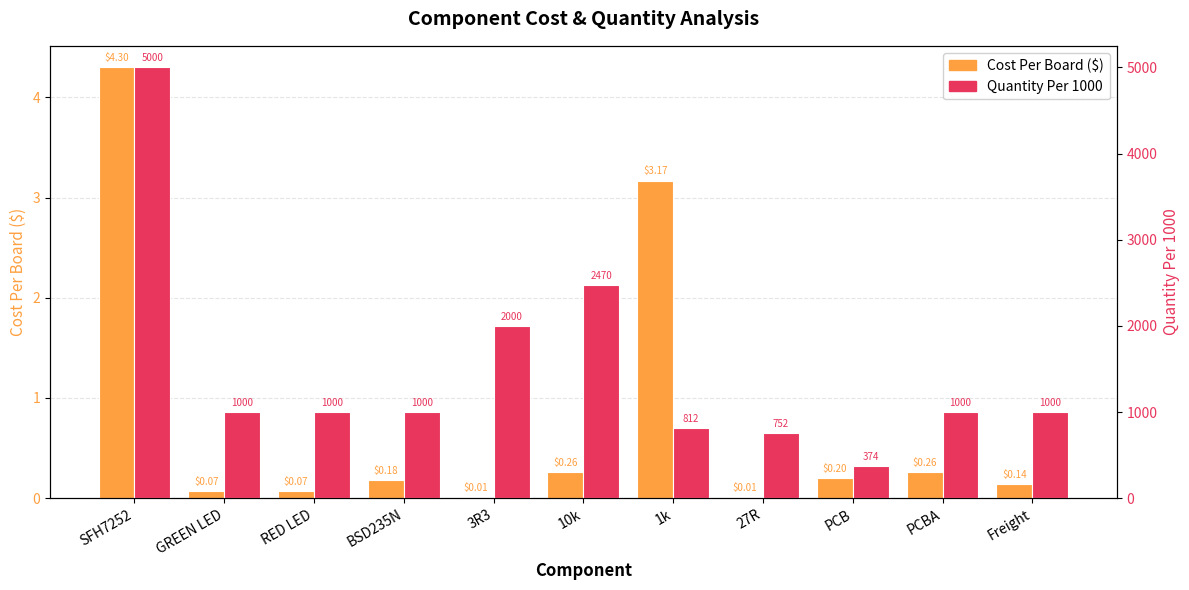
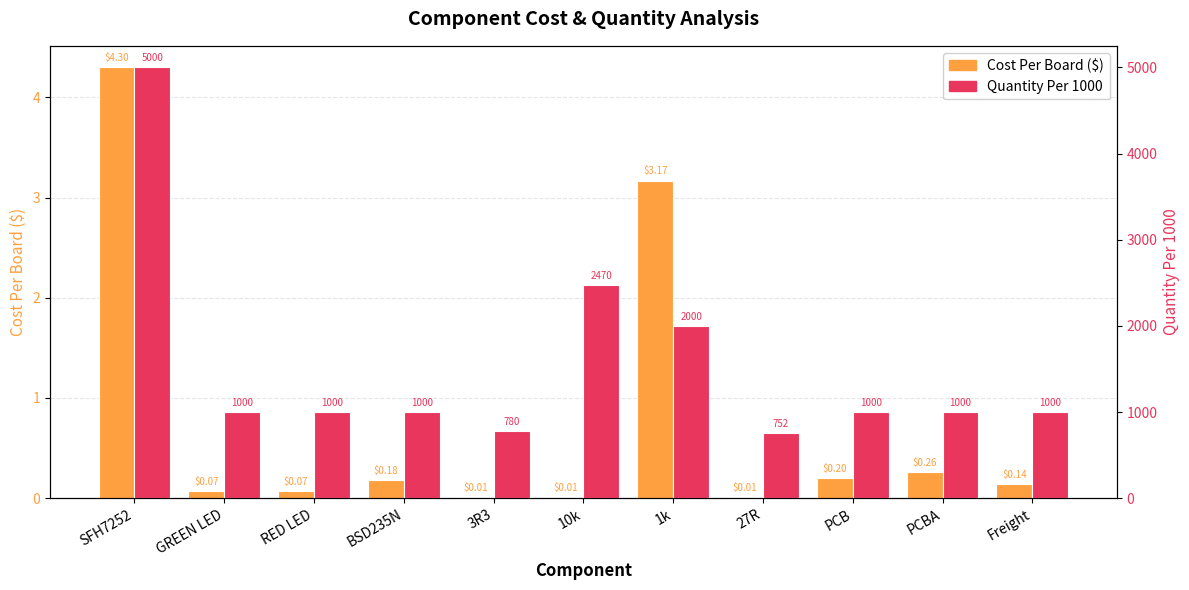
Cost Per Board ($), 10k: $0.26 -> $0.01
Quantity Per 1000, 3R3: 2000 -> 780
Quantity Per 1000, 1k: 812 -> 2000
Quantity Per 1000, PCB: 374 -> 1000
